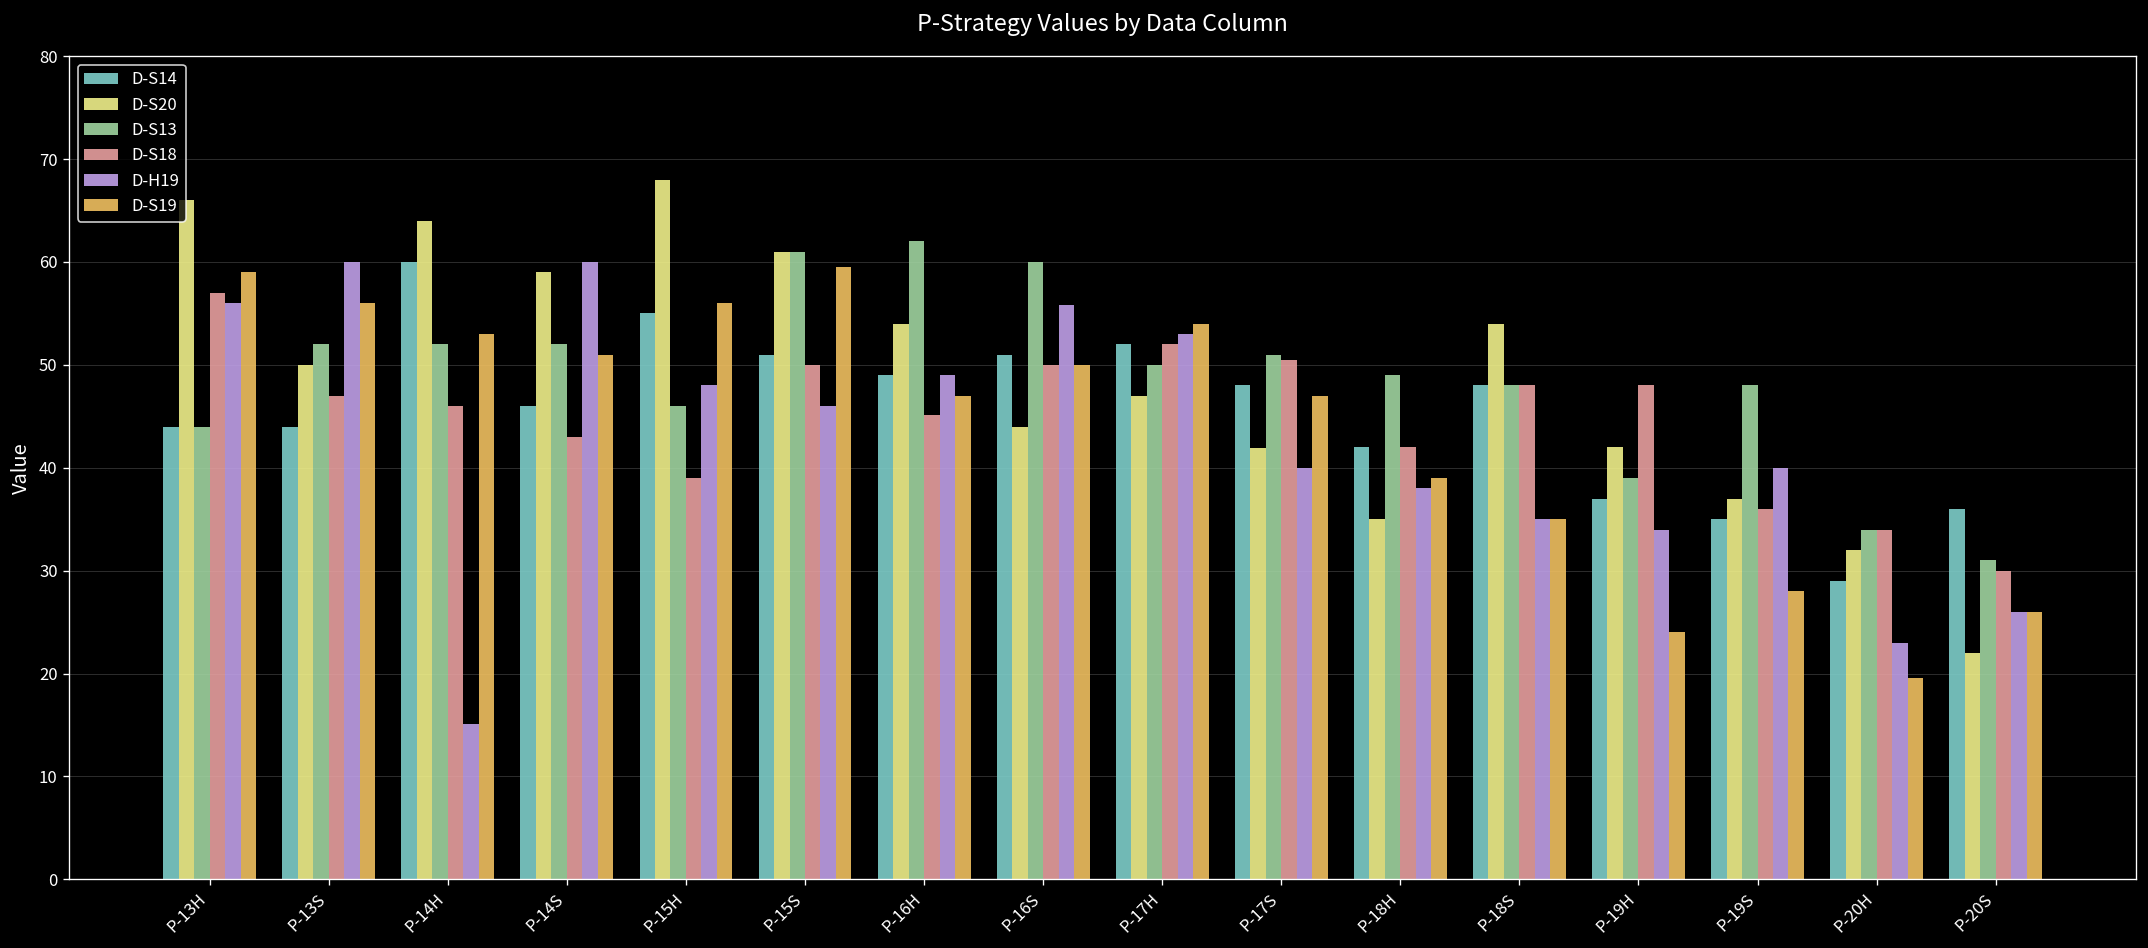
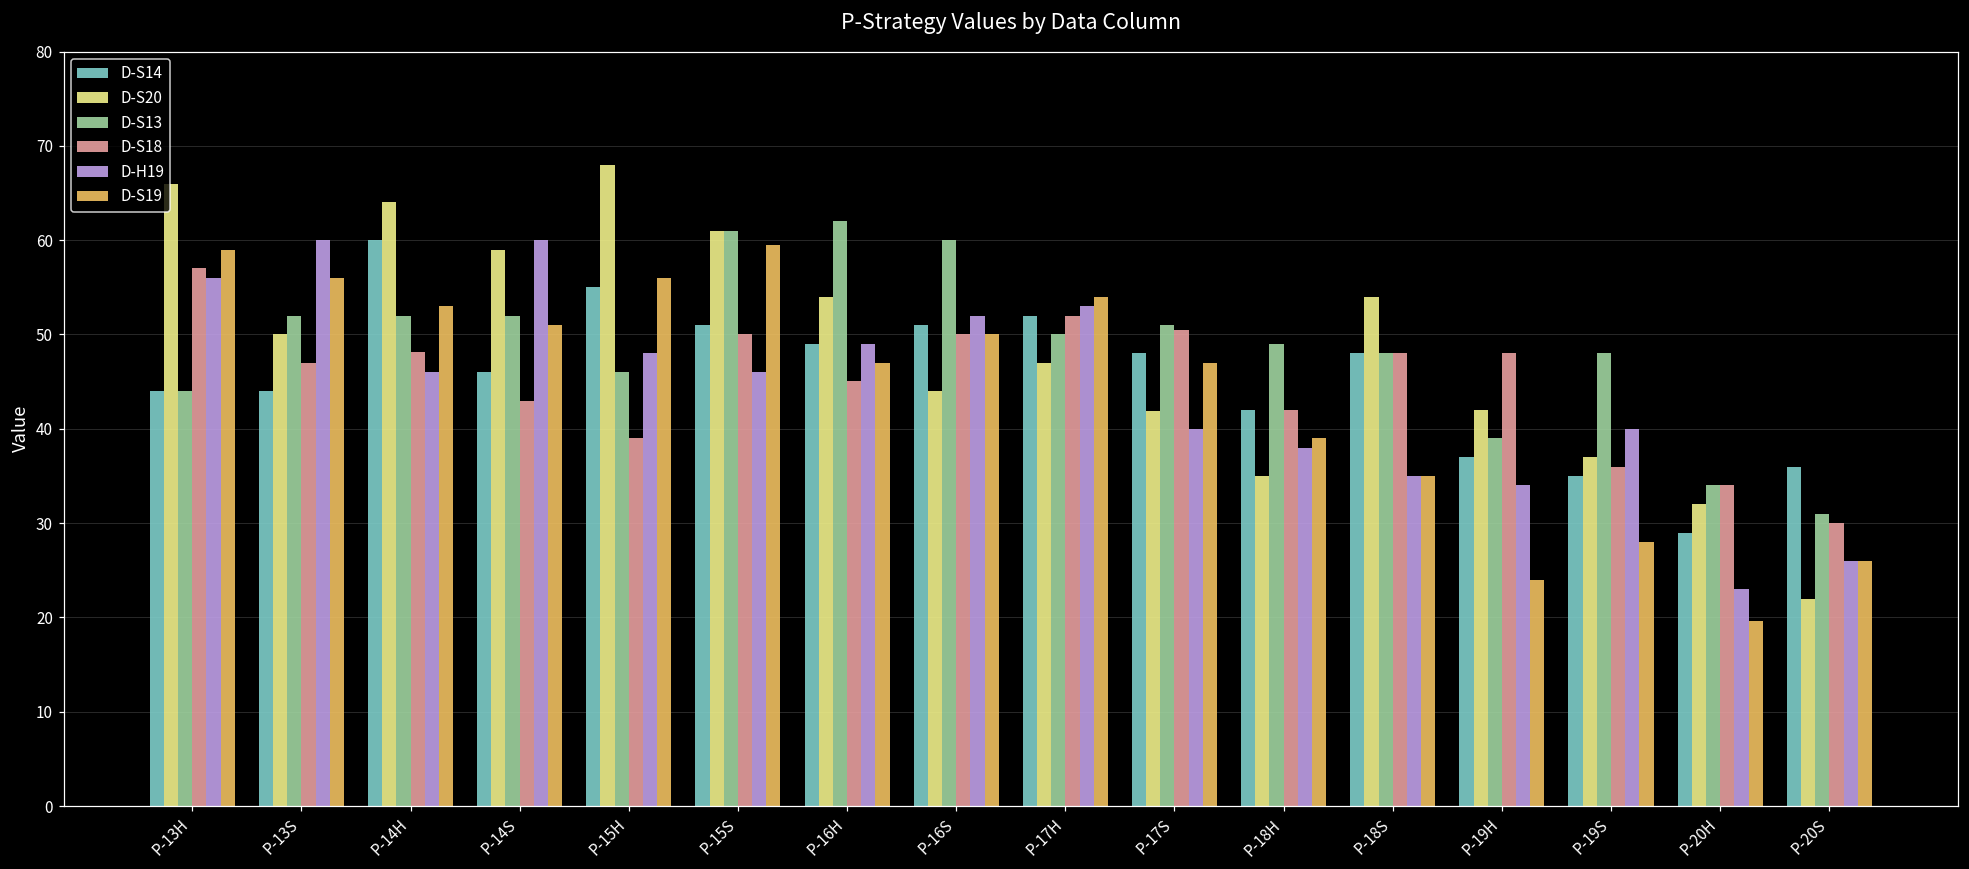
D-S18, P-14H: 46 -> 48
D-H19, P-14H: 15 -> 46
D-H19, P-16S: 56 -> 52
